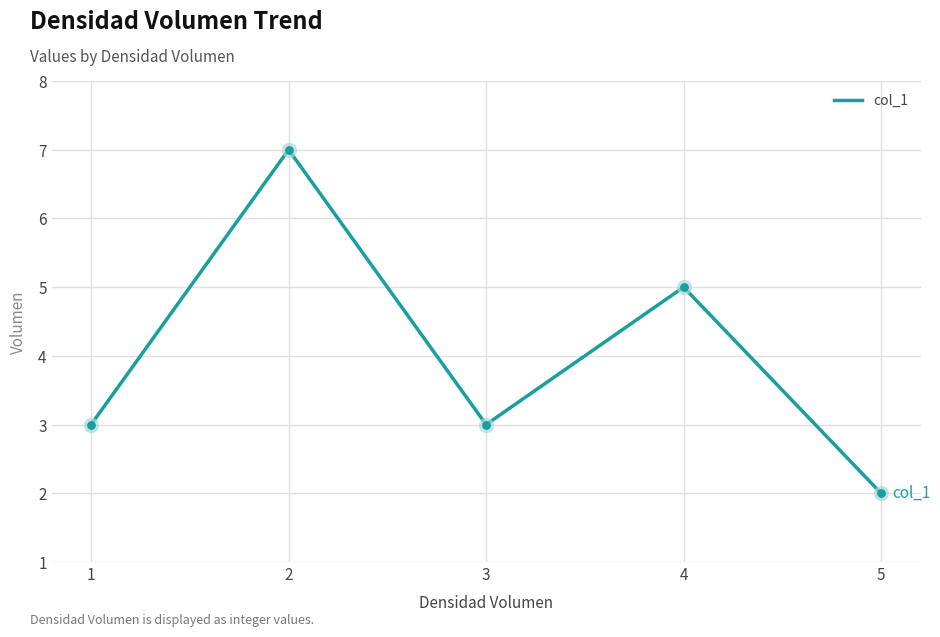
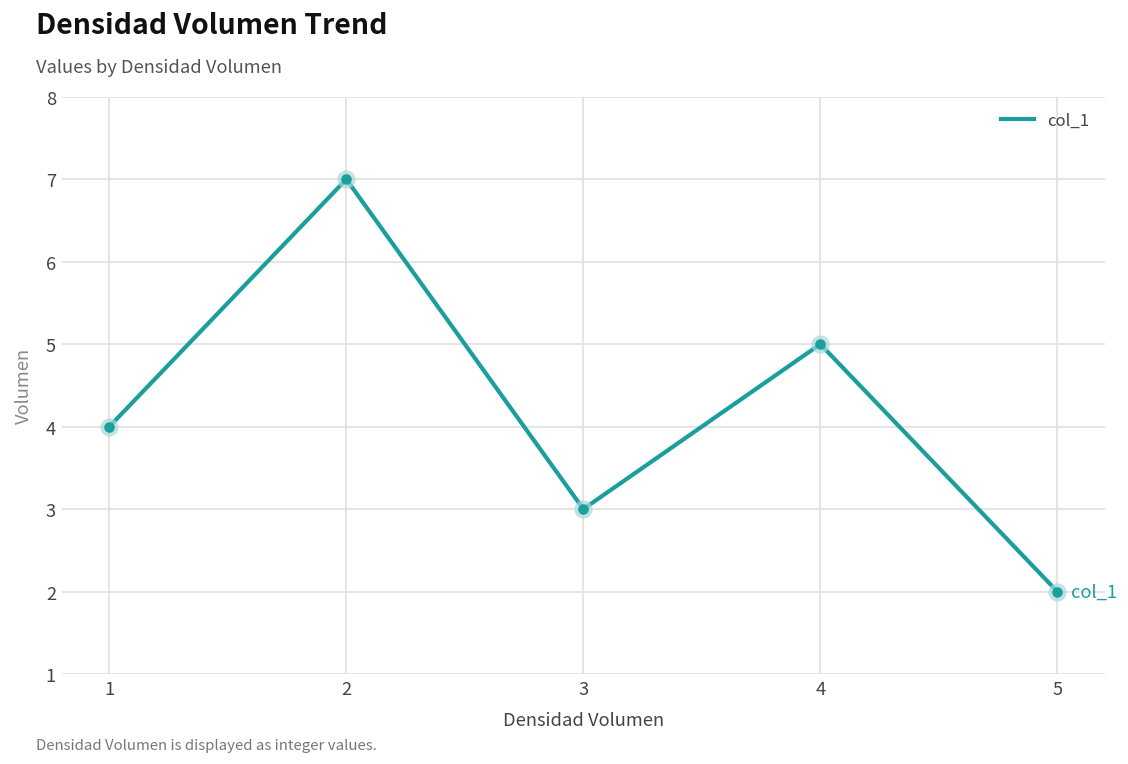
1: 3 -> 4
